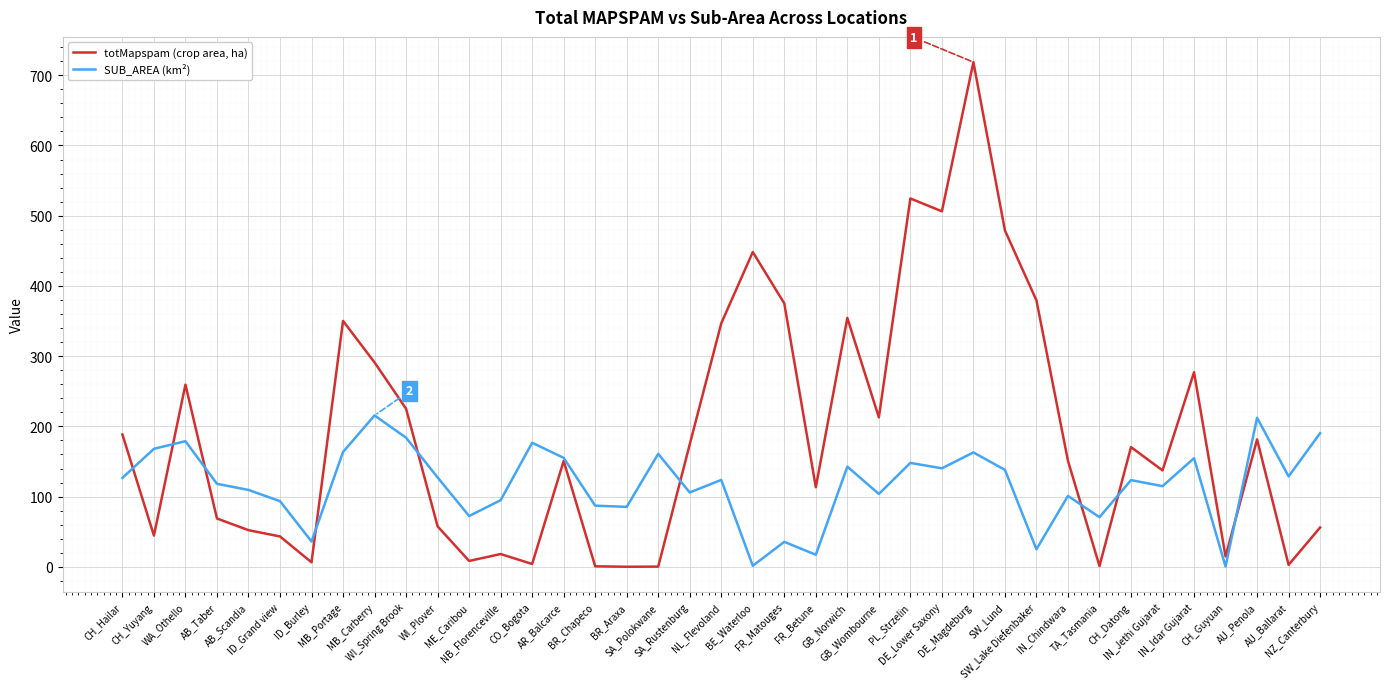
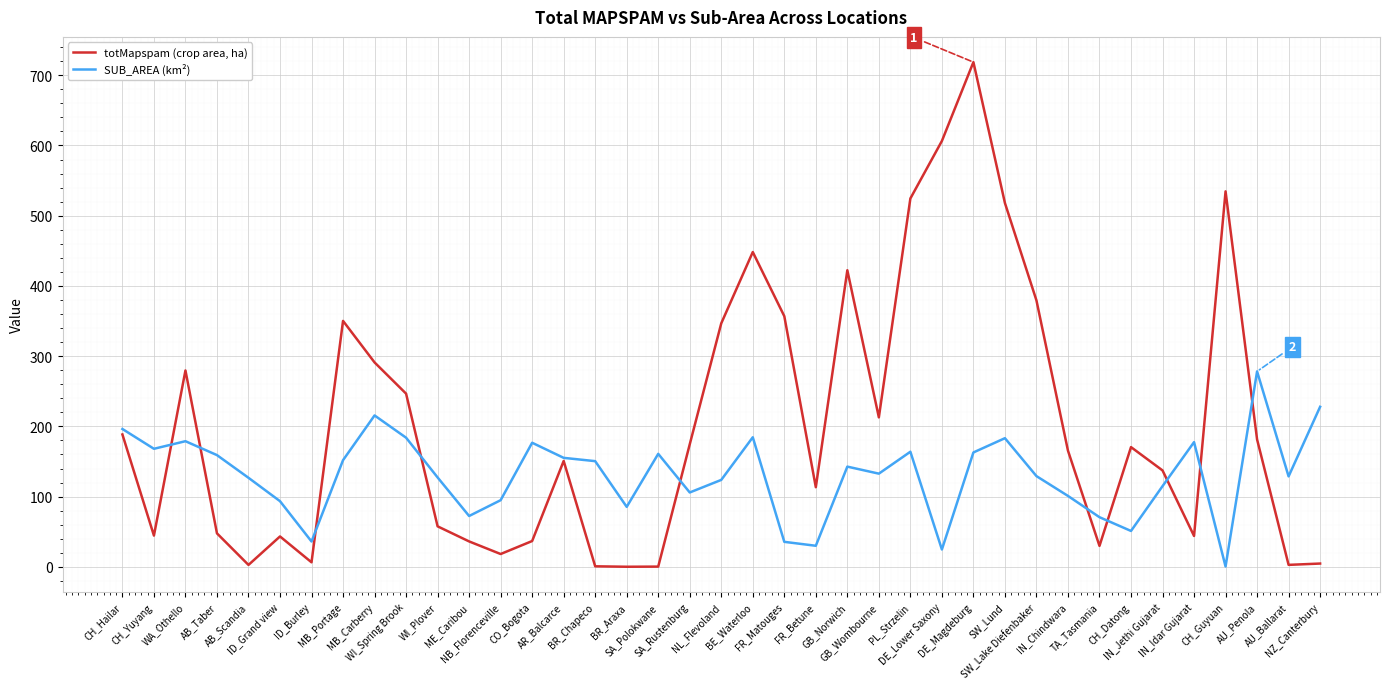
SUB_AREA (km²), CH_Hailar: 130 -> 200
totMapspam (crop area, ha), WA_Othello: 260 -> 280
totMapspam (crop area, ha), AB_Taber: 70 -> 50
SUB_AREA (km²), AB_Taber: 120 -> 160
totMapspam (crop area, ha), AB_Scandia: 50 -> 0
SUB_AREA (km²), AB_Scandia: 110 -> 130
SUB_AREA (km²), MB_Portage: 160 -> 150
totMapspam (crop area, ha), WI_Spring Brook: 230 -> 250
totMapspam (crop area, ha), ME_Caribou: 10 -> 40
totMapspam (crop area, ha), CO_Bogota: 0 -> 40
SUB_AREA (km²), BR_Chapeco: 90 -> 150
SUB_AREA (km²), BE_Waterloo: 0 -> 180
totMapspam (crop area, ha), FR_Matouges: 380 -> 360
SUB_AREA (km²), FR_Betune: 20 -> 30
totMapspam (crop area, ha), GB_Norwich: 350 -> 420
SUB_AREA (km²), GB_Wombourne: 100 -> 130
SUB_AREA (km²), PL_Strzelin: 150 -> 160
totMapspam (crop area, ha), DE_Lower Saxony: 510 -> 610
SUB_AREA (km²), DE_Lower Saxony: 140 -> 20
totMapspam (crop area, ha), SW_Lund: 480 -> 520
SUB_AREA (km²), SW_Lund: 140 -> 180
SUB_AREA (km²), SW_Lake Diefenbaker: 30 -> 130
totMapspam (crop area, ha), IN_Chindwara: 150 -> 170
totMapspam (crop area, ha), TA_Tasmania: 0 -> 30
SUB_AREA (km²), CH_Datong: 120 -> 50
totMapspam (crop area, ha), IN_Idar Gujarat: 280 -> 40
SUB_AREA (km²), IN_Idar Gujarat: 150 -> 180
totMapspam (crop area, ha), CH_Guyuan: 10 -> 530
SUB_AREA (km²), AU_Penola: 210 -> 280
totMapspam (crop area, ha), NZ_Canterbury: 60 -> 0
SUB_AREA (km²), NZ_Canterbury: 190 -> 230
